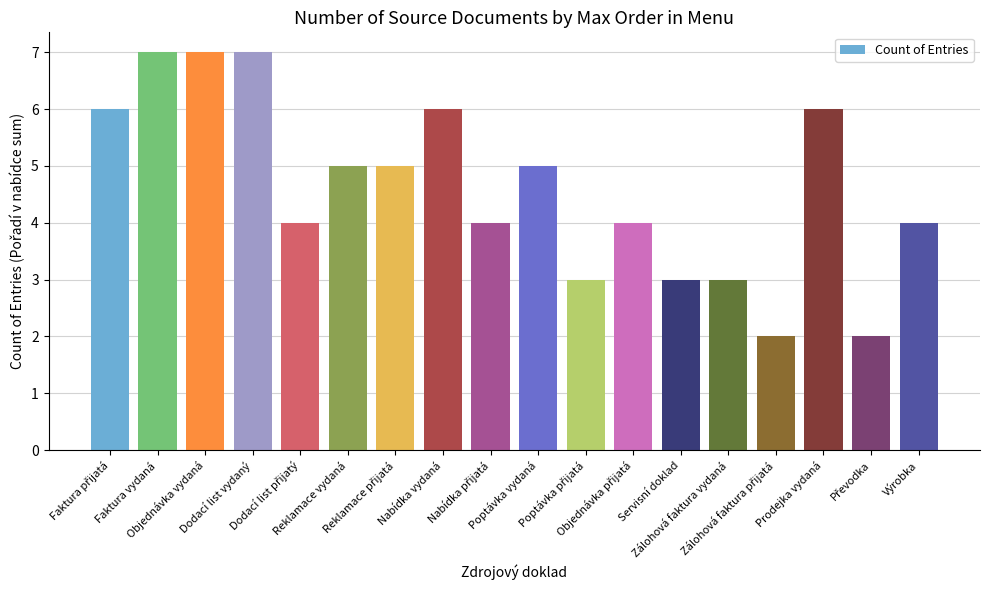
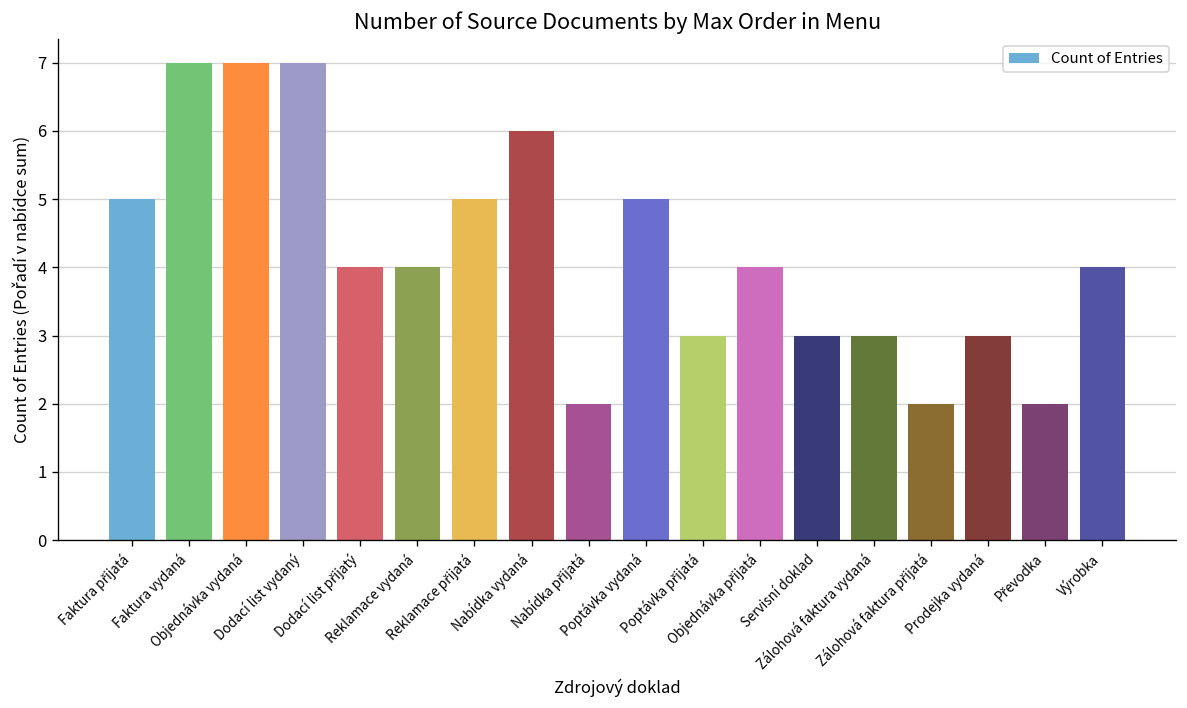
Faktura přijatá: 6 -> 5
Reklamace vydaná: 5 -> 4
Nabídka přijatá: 4 -> 2
Prodejka vydaná: 6 -> 3
